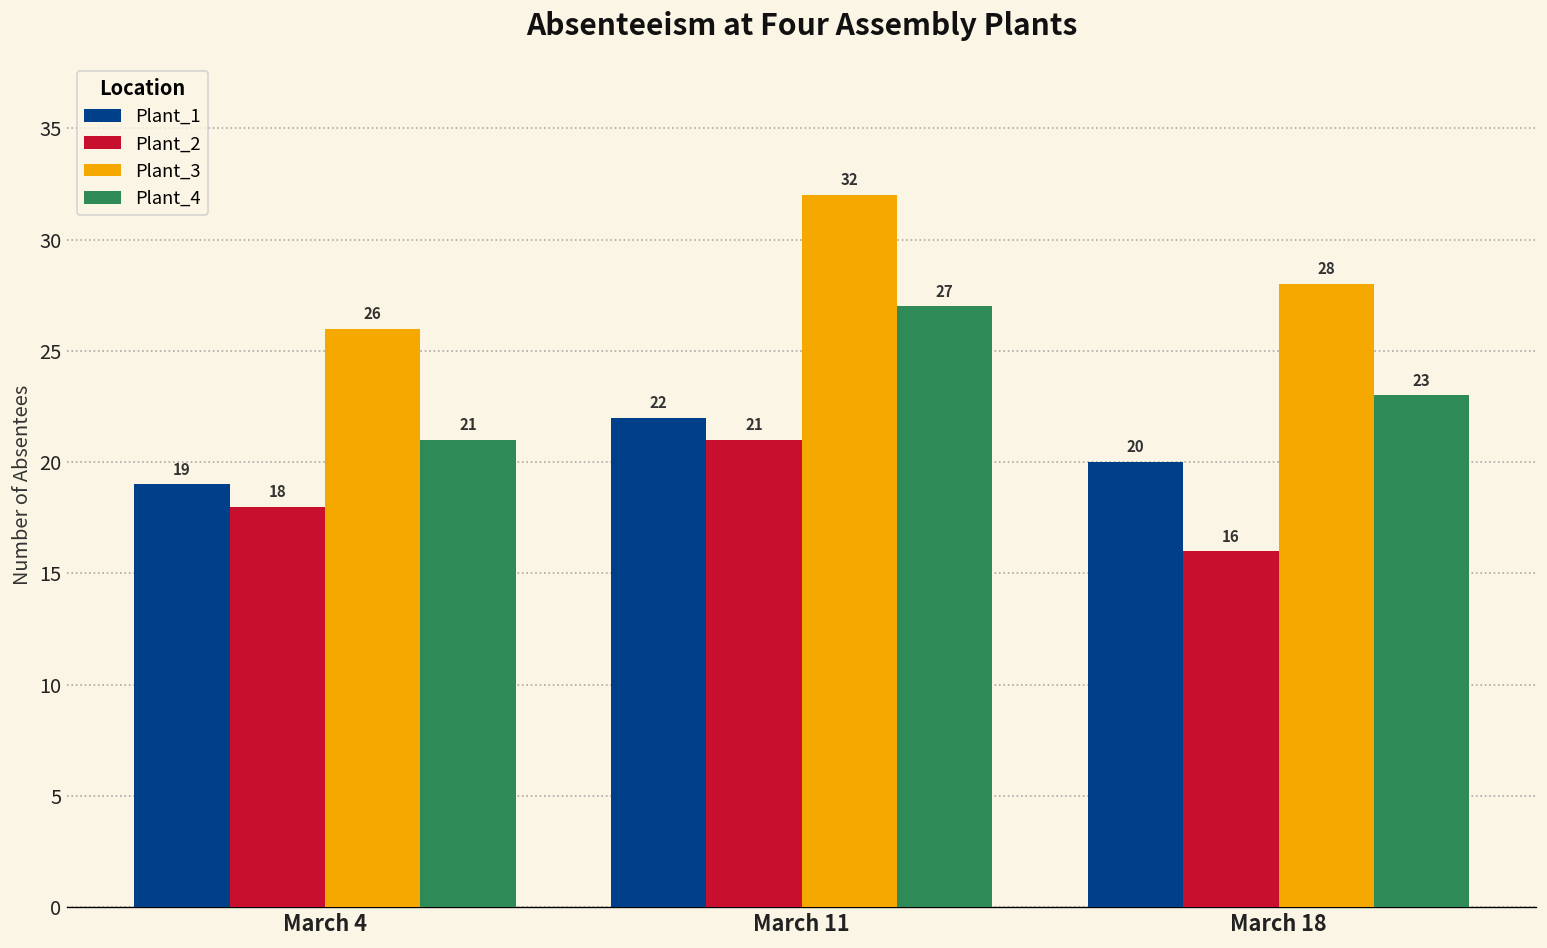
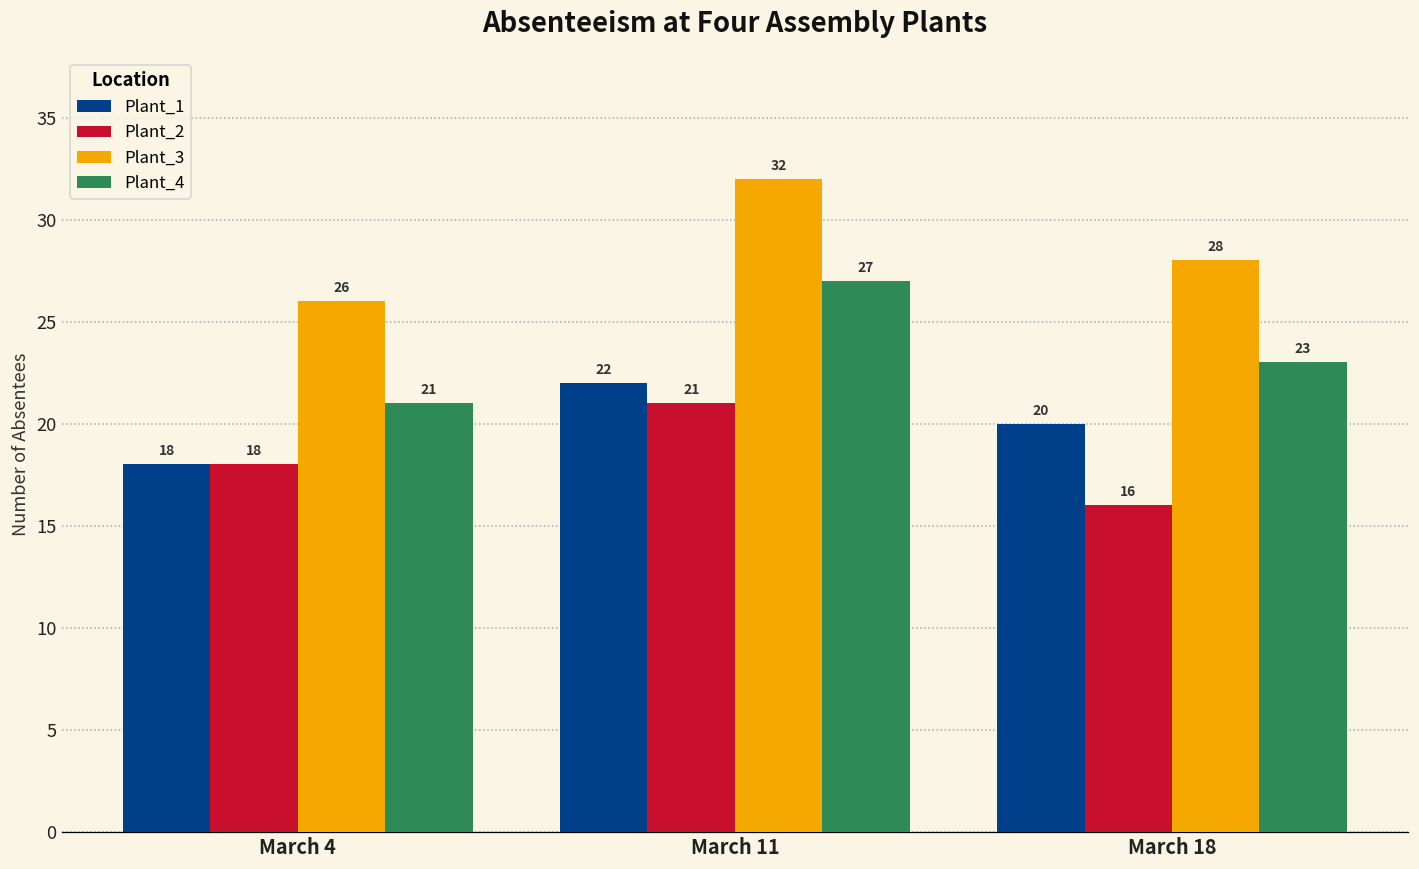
Plant_1, March 4: 19 -> 18
